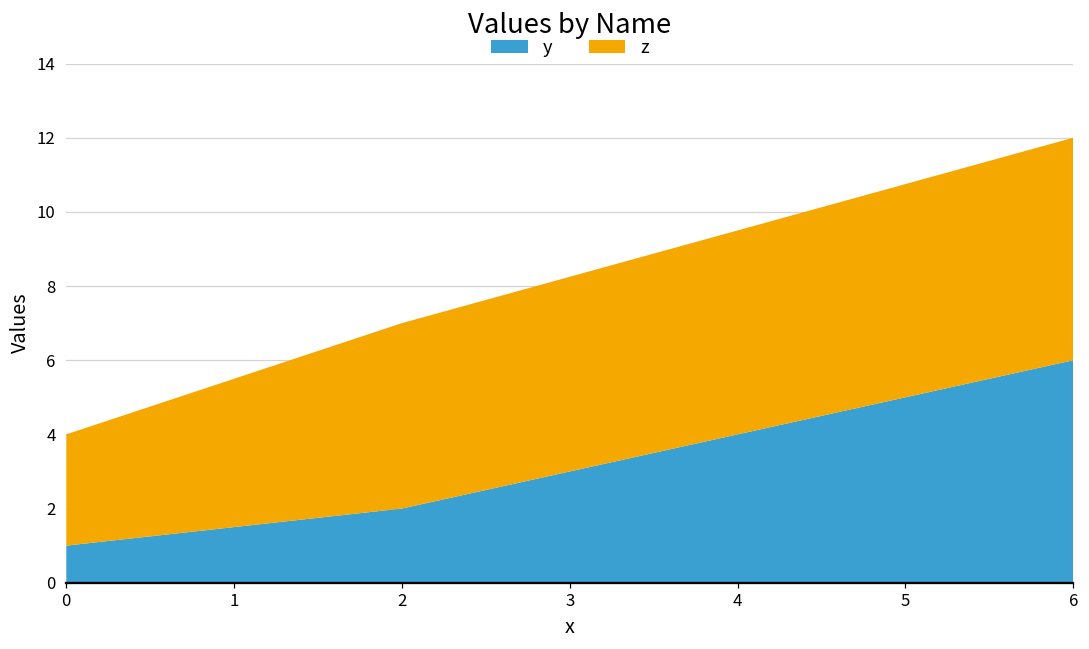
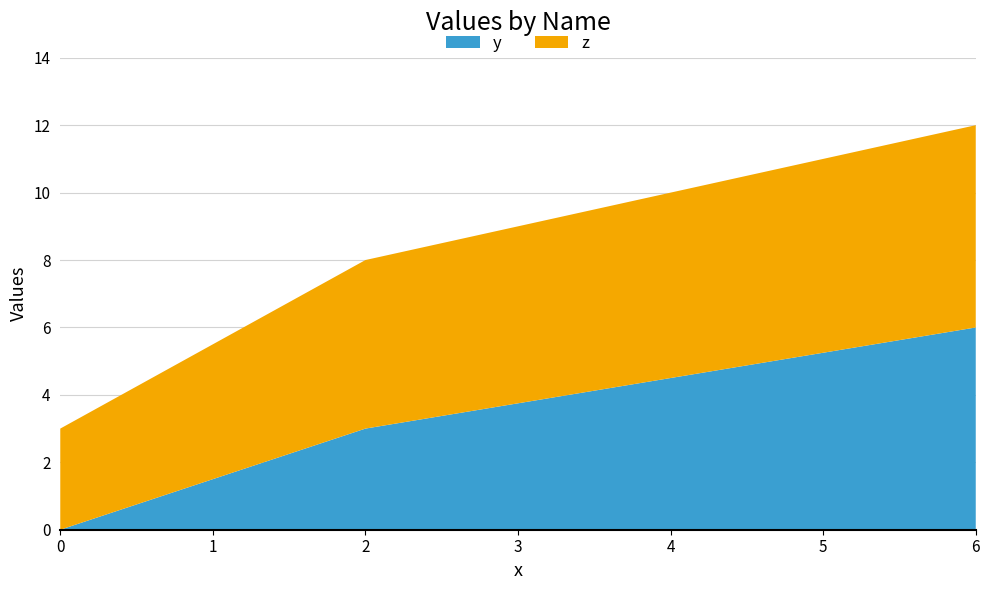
y, 0: 1 -> 0
y, 2: 2 -> 3
